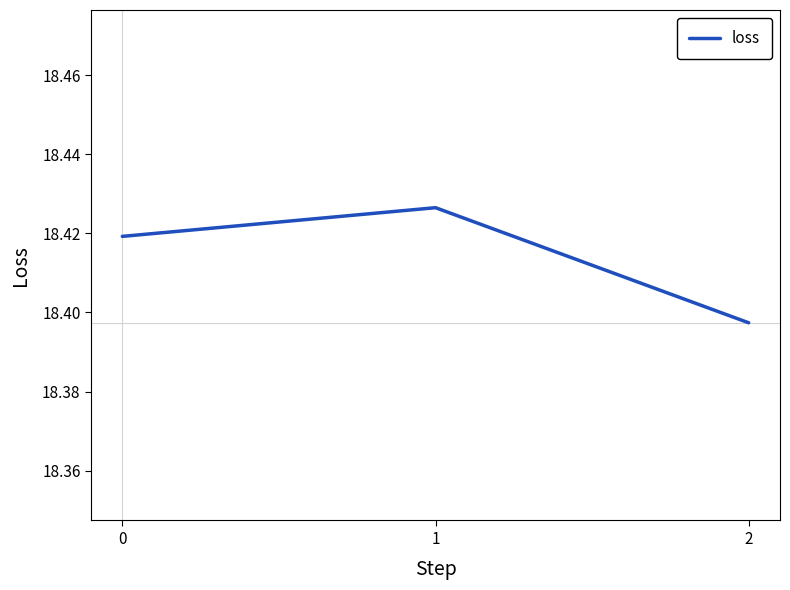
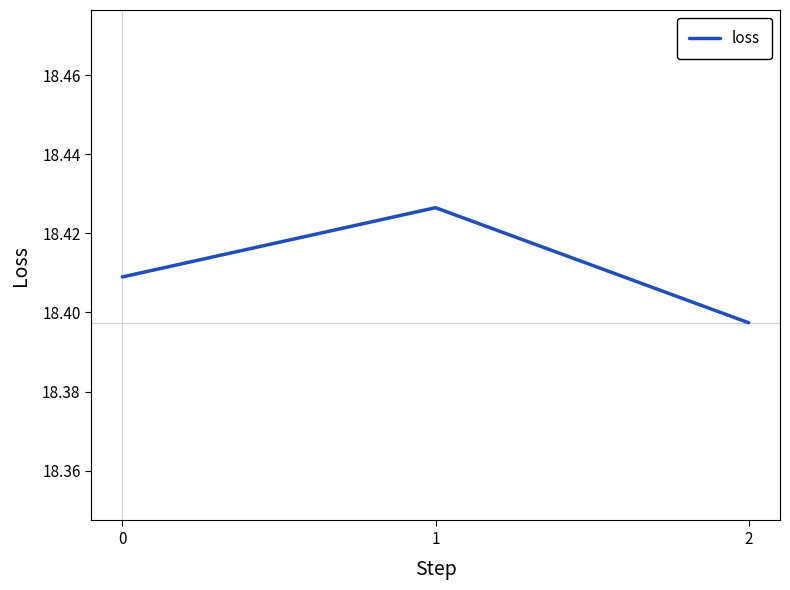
0: 18.419 -> 18.409
